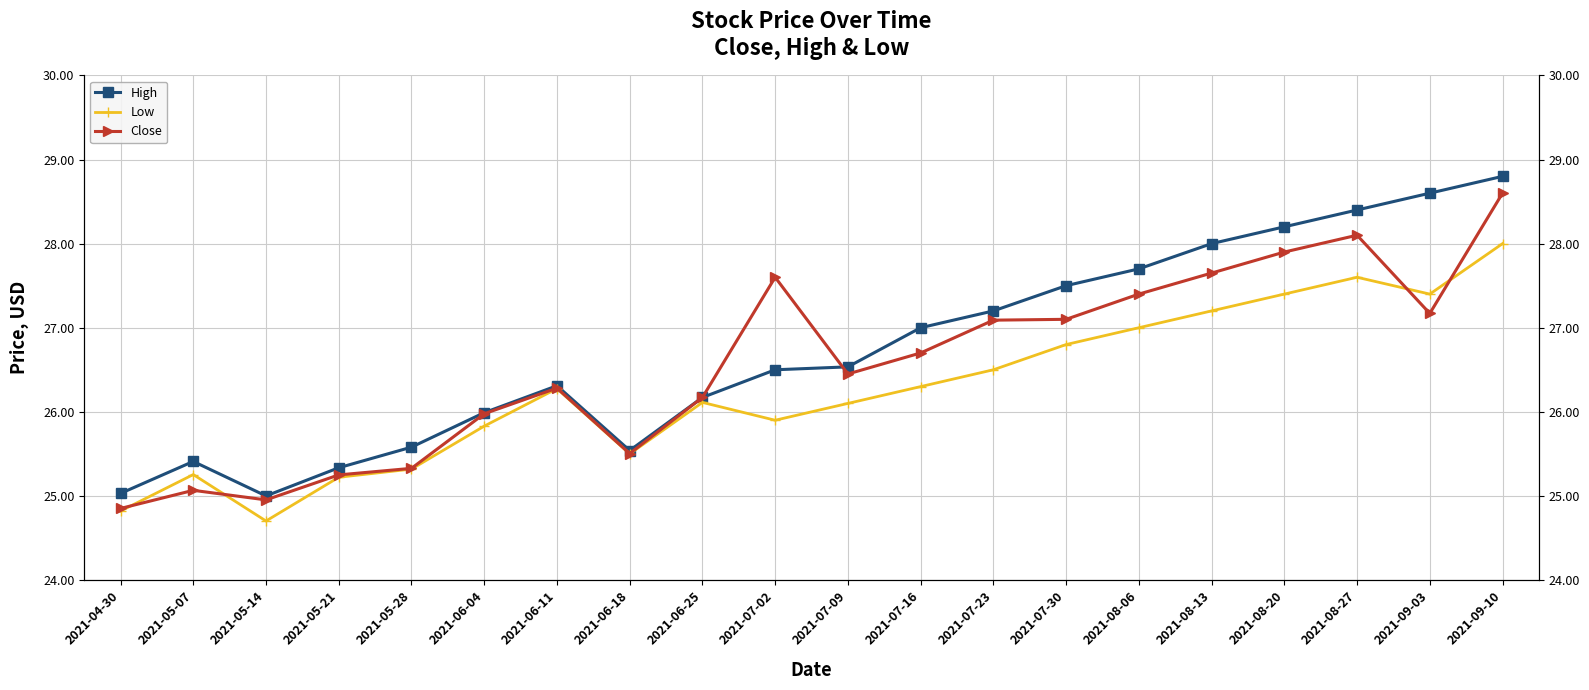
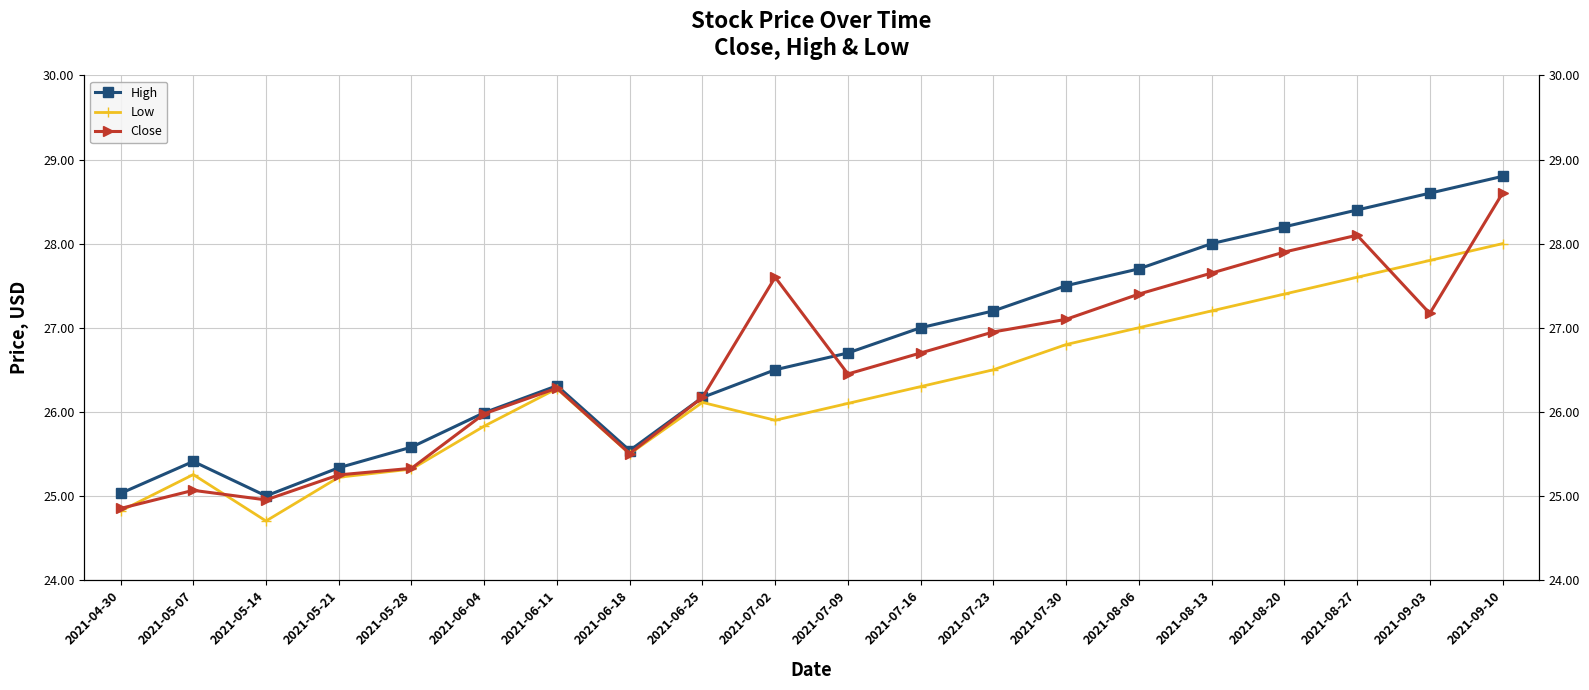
High, 2021-07-09: 26.5 -> 26.7
Close, 2021-07-23: 27.1 -> 27.0
Low, 2021-09-03: 27.4 -> 27.8
